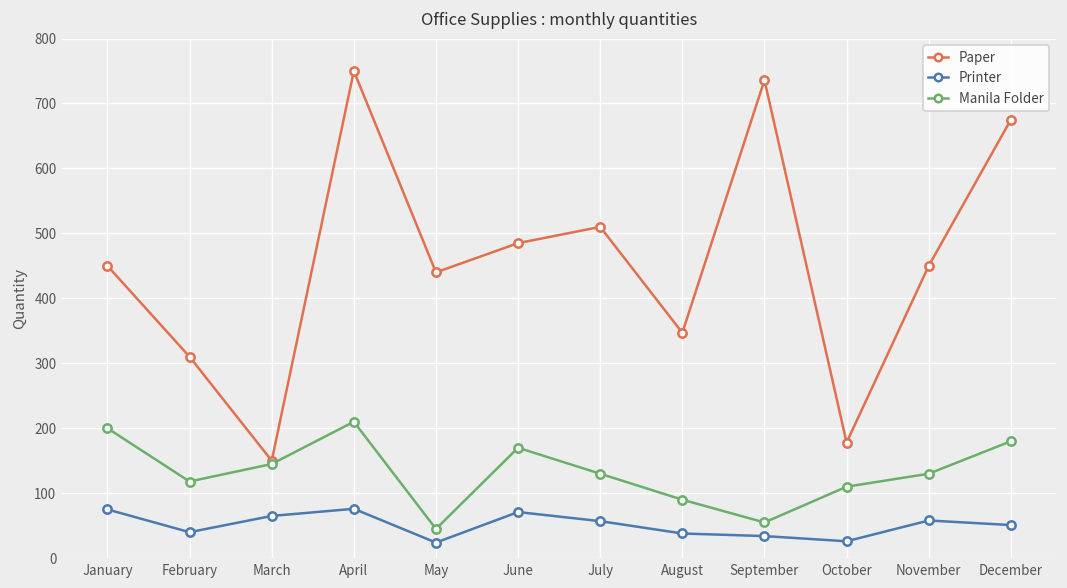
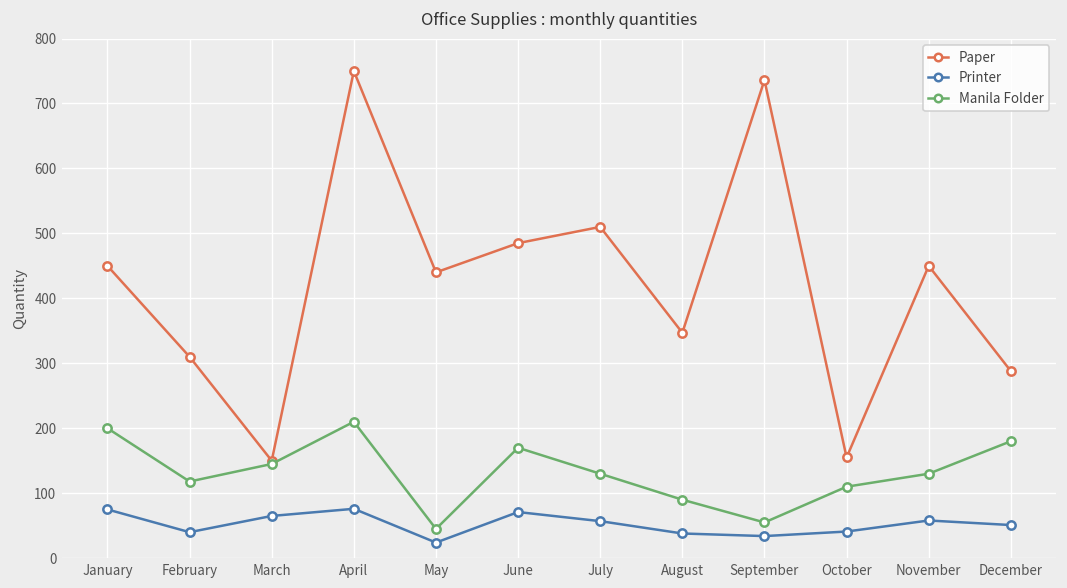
Paper, October: 180 -> 160
Printer, October: 30 -> 40
Paper, December: 680 -> 290
